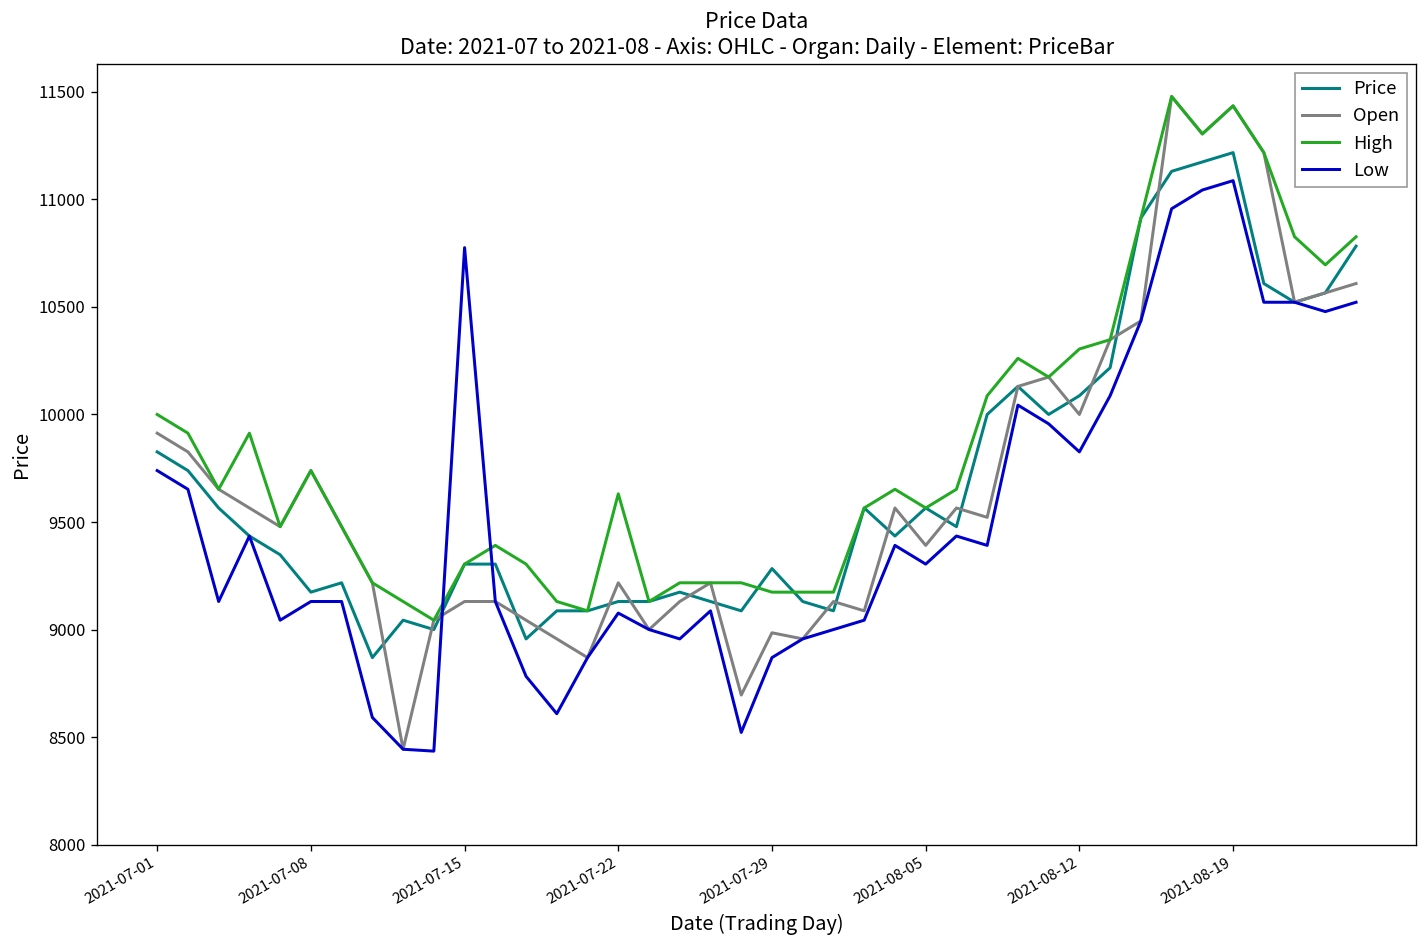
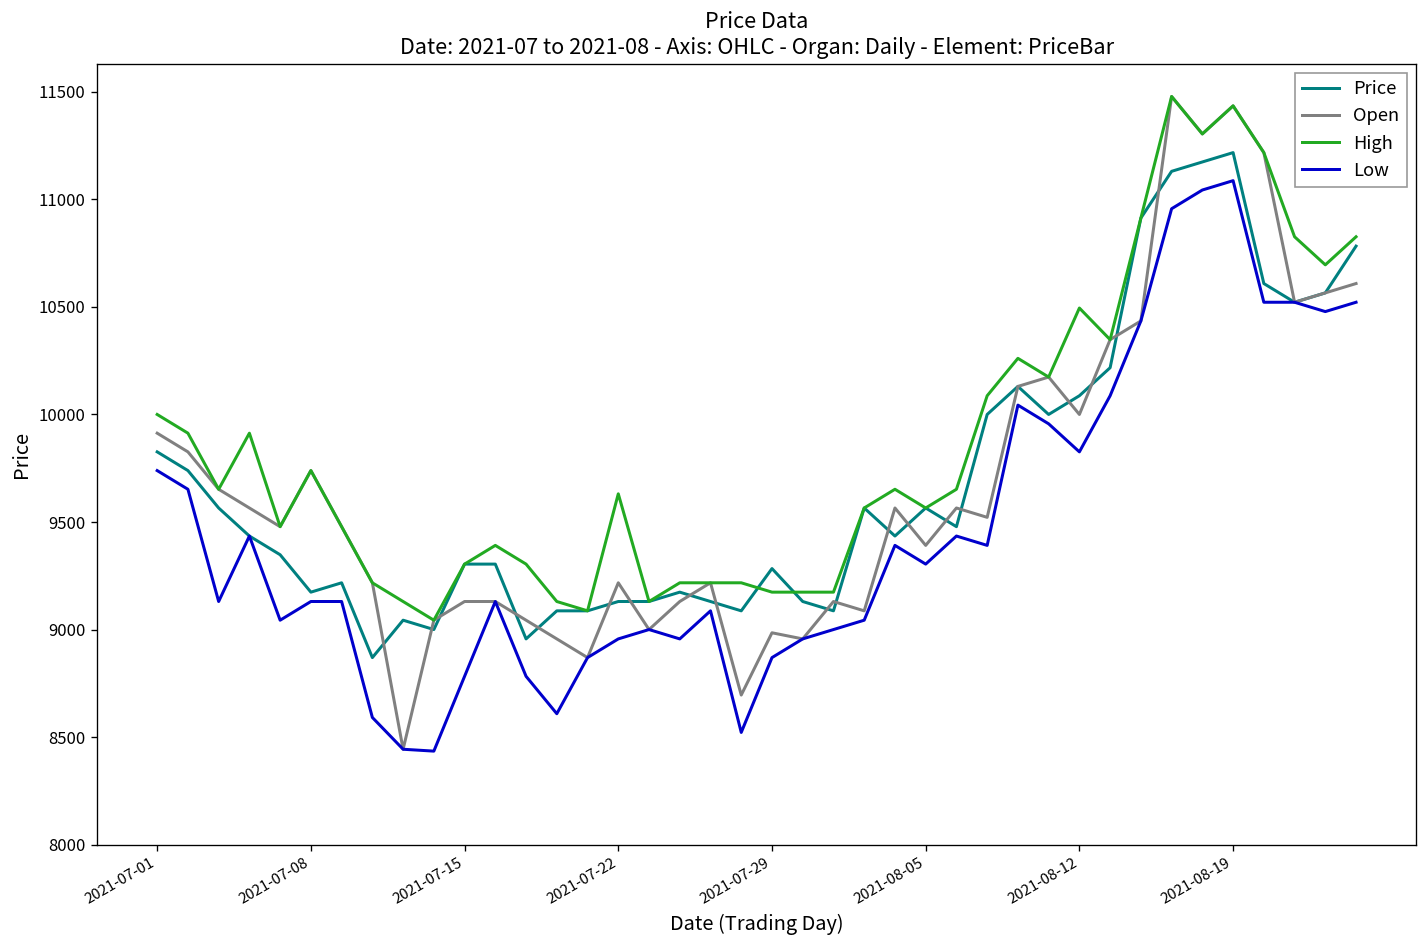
Low, 2021-07-15: 10780 -> 8780
Low, 2021-07-22: 9080 -> 8960
High, 2021-08-12: 10300 -> 10490
